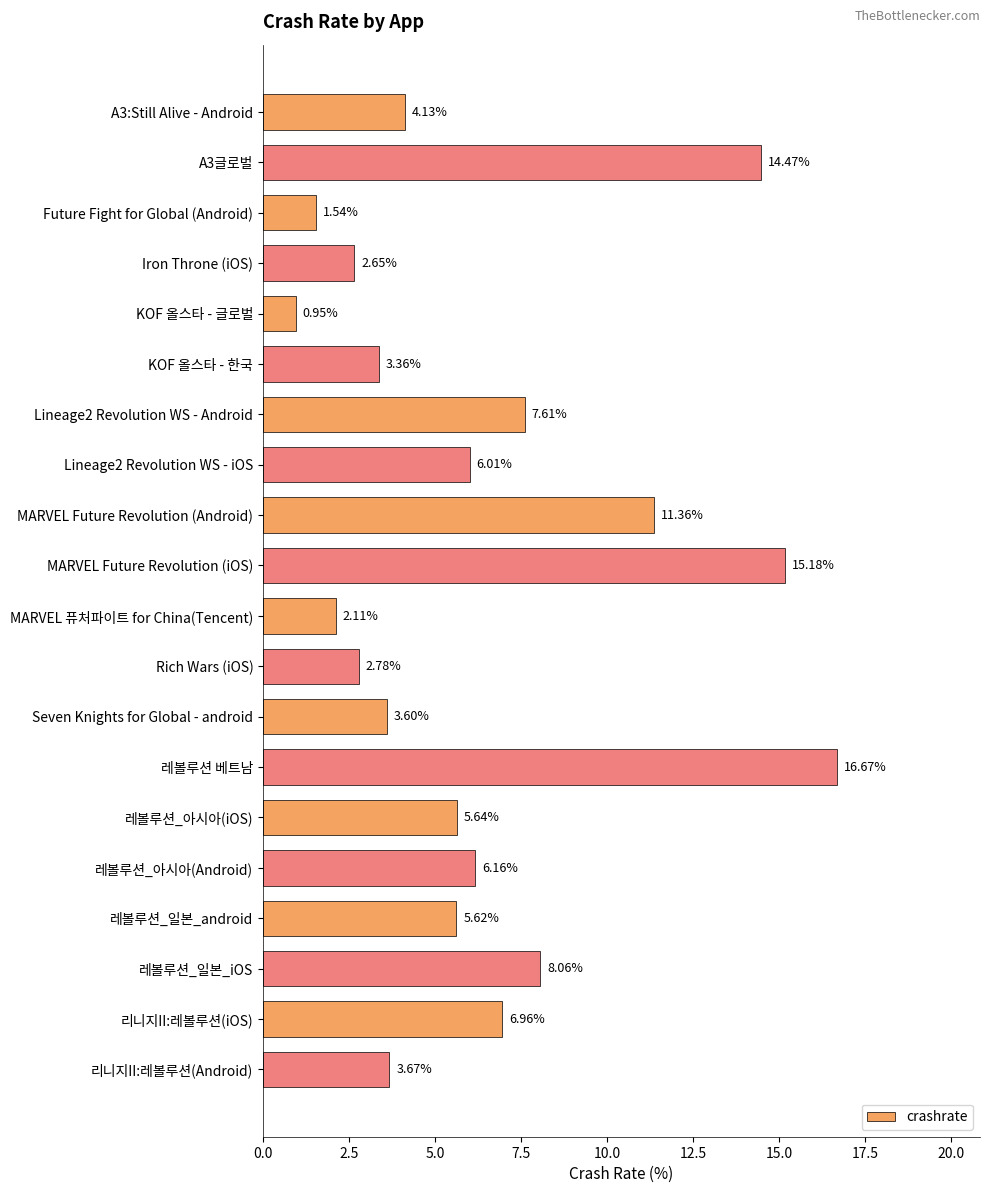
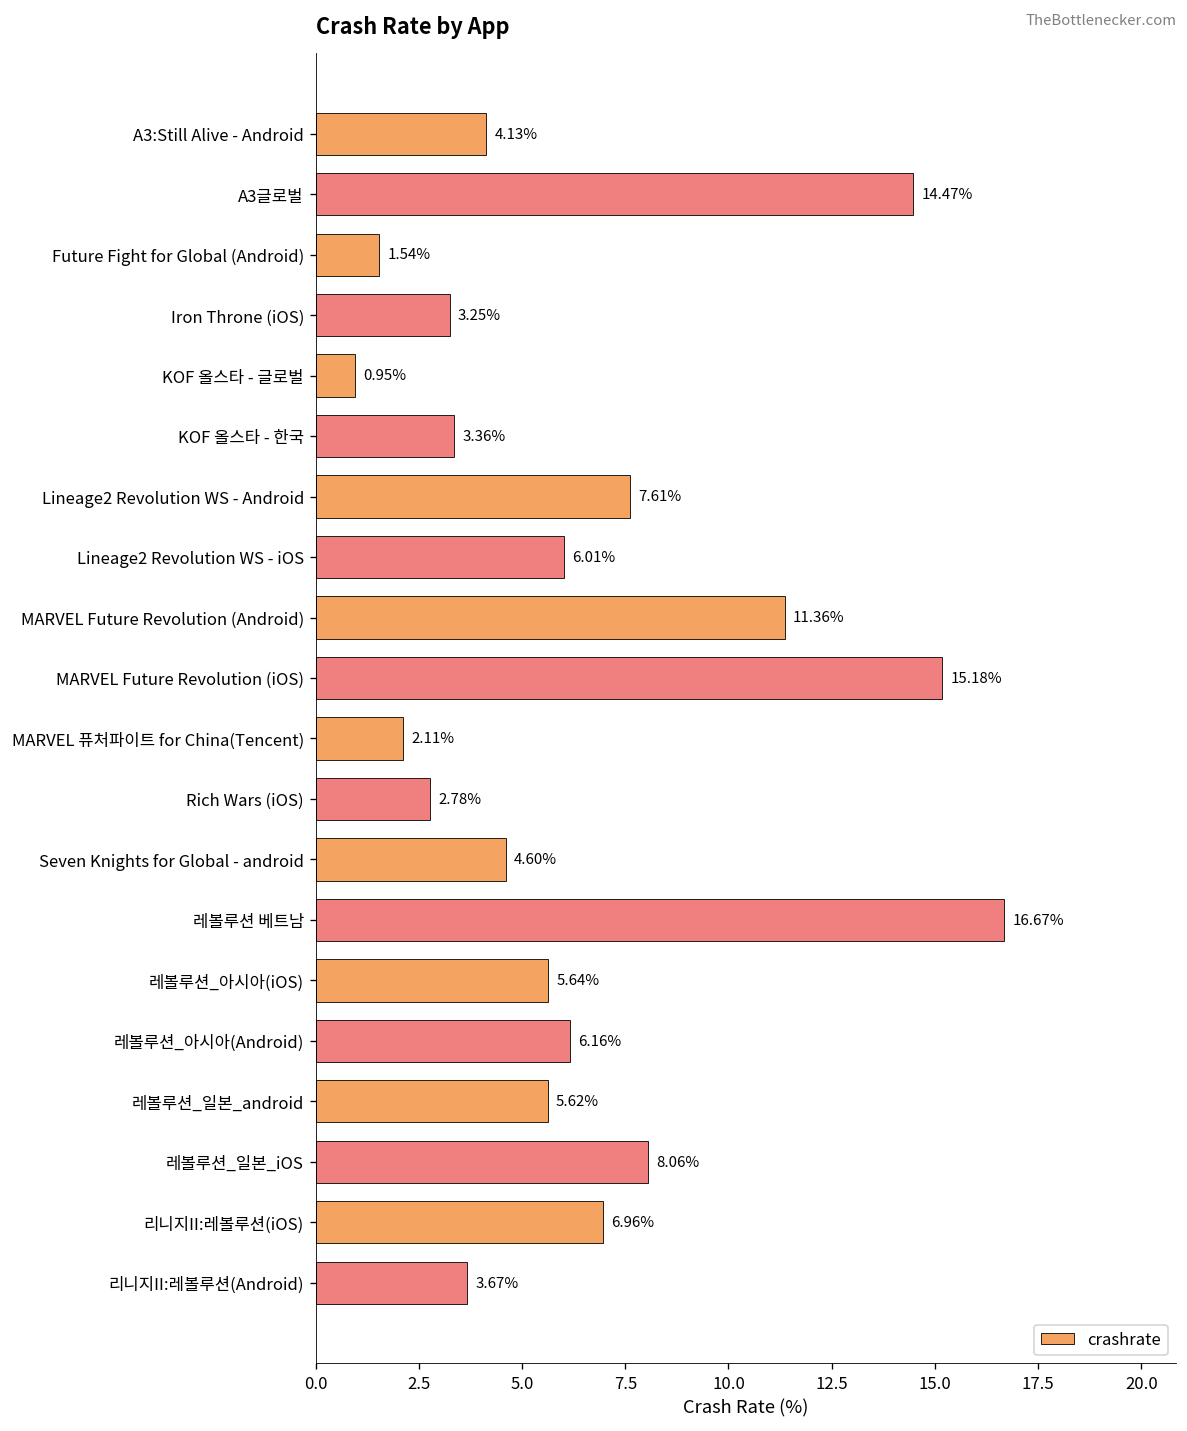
Iron Throne (iOS): 2.65% -> 3.25%
Seven Knights for Global - android: 3.60% -> 4.60%
